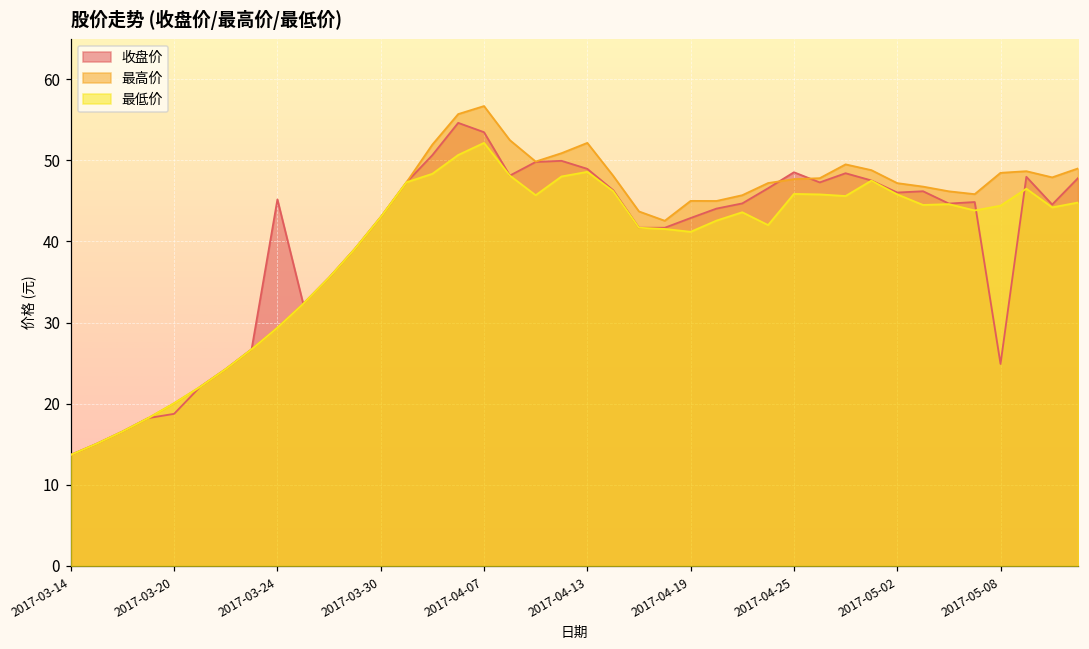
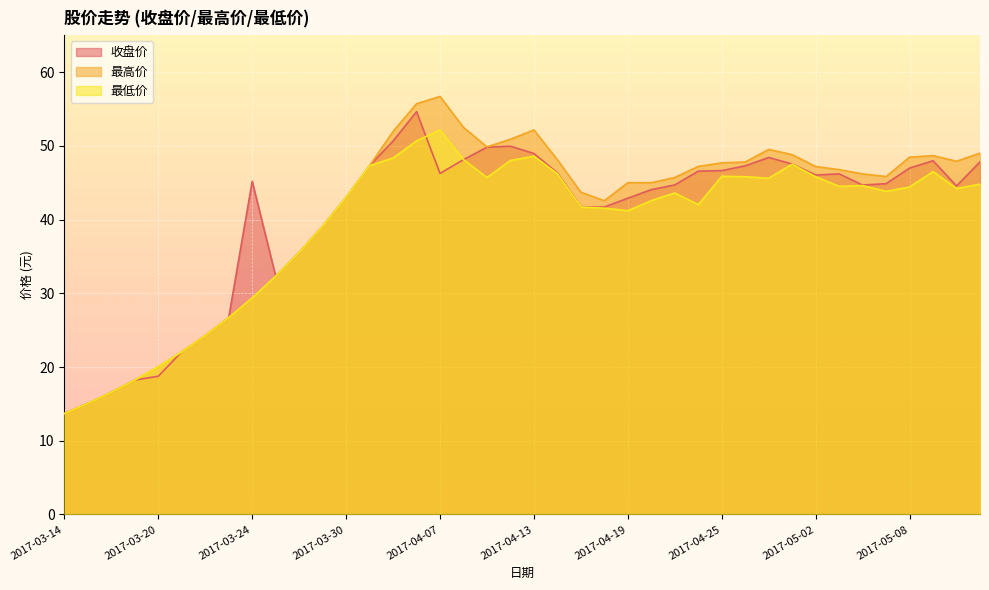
收盘价, 2017-04-07: 53 -> 46
收盘价, 2017-04-25: 49 -> 47
收盘价, 2017-05-08: 25 -> 47
